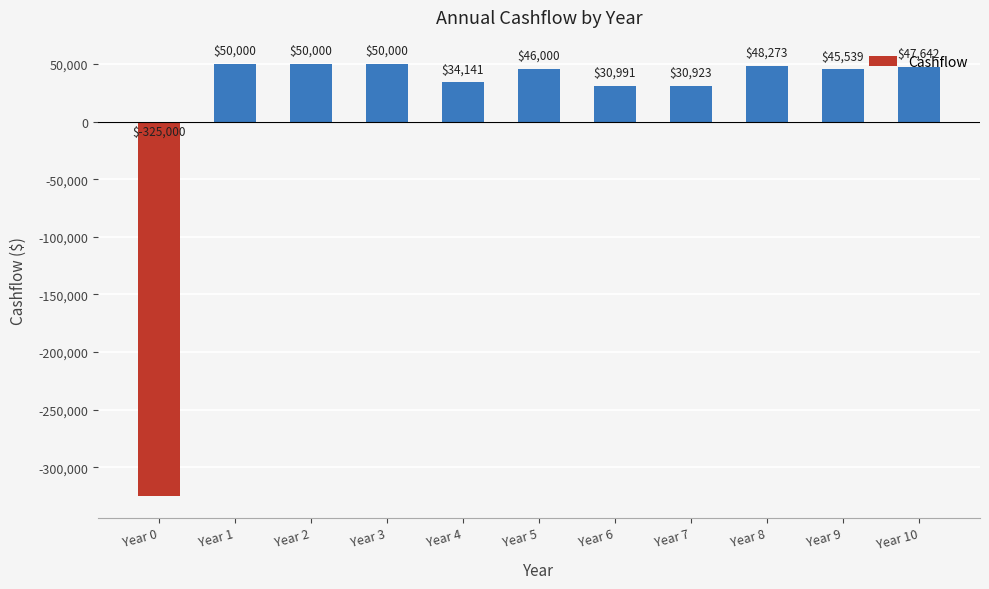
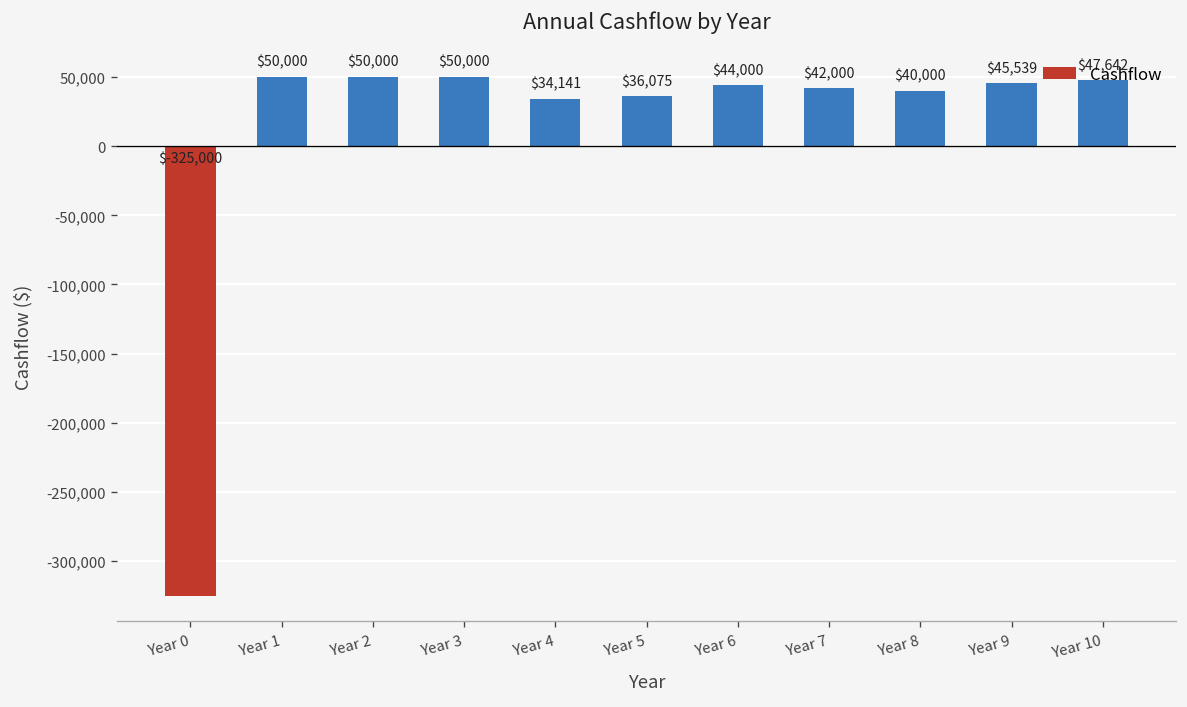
Year 5: $46,000 -> $36,075
Year 6: $30,991 -> $44,000
Year 7: $30,923 -> $42,000
Year 8: $48,273 -> $40,000
